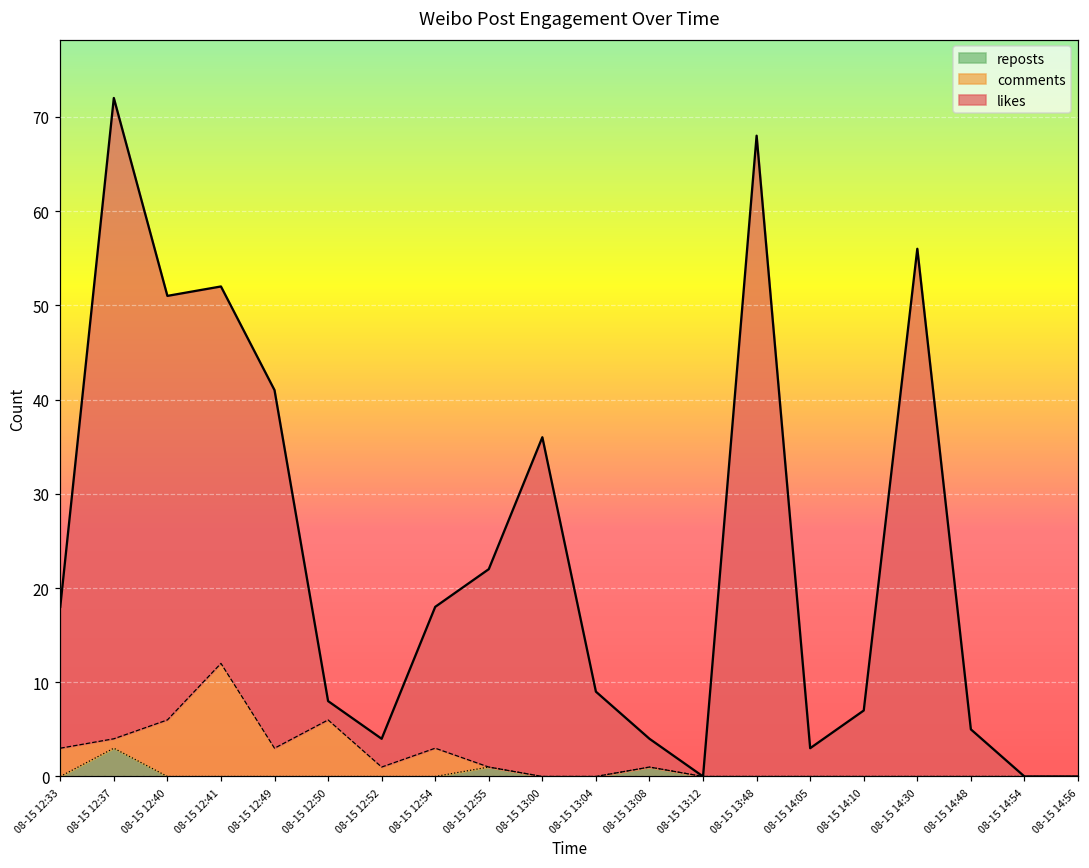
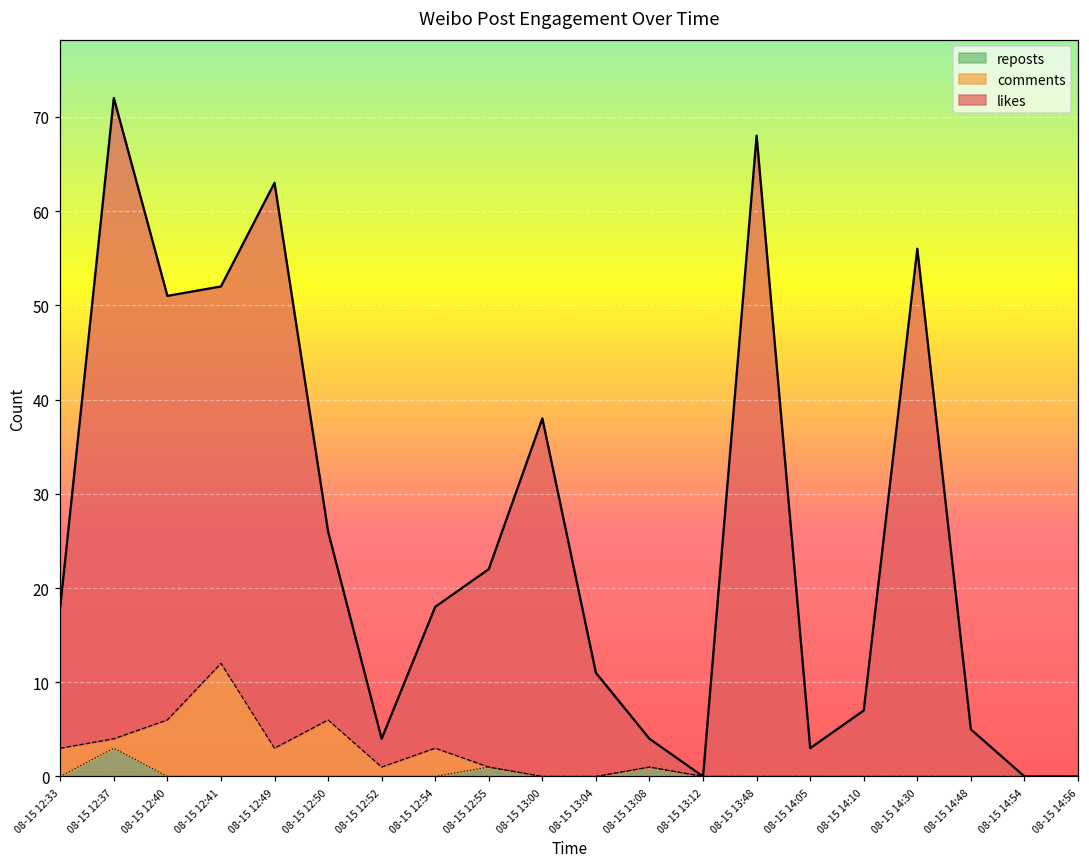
likes, 08-15 12:49: 38 -> 60
likes, 08-15 12:50: 2 -> 20
likes, 08-15 13:00: 36 -> 38
likes, 08-15 13:04: 9 -> 11
